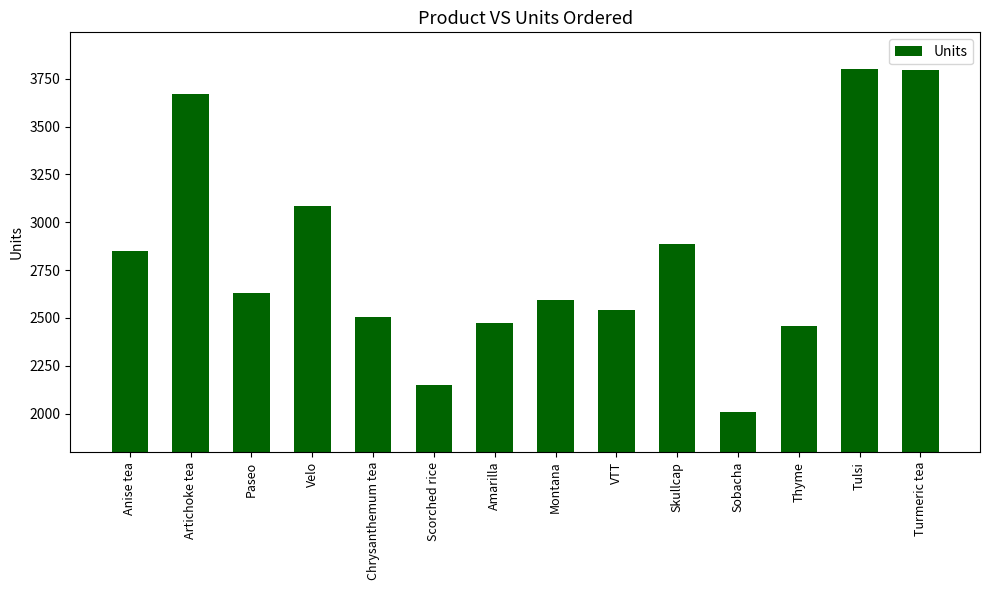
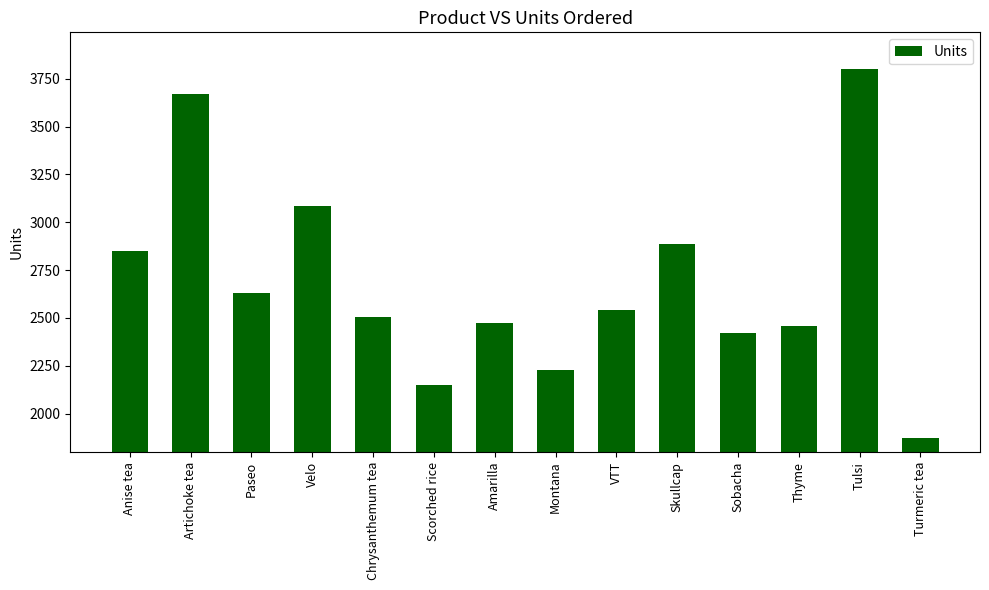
Montana: 2590 -> 2230
Sobacha: 2010 -> 2420
Turmeric tea: 3790 -> 1870
